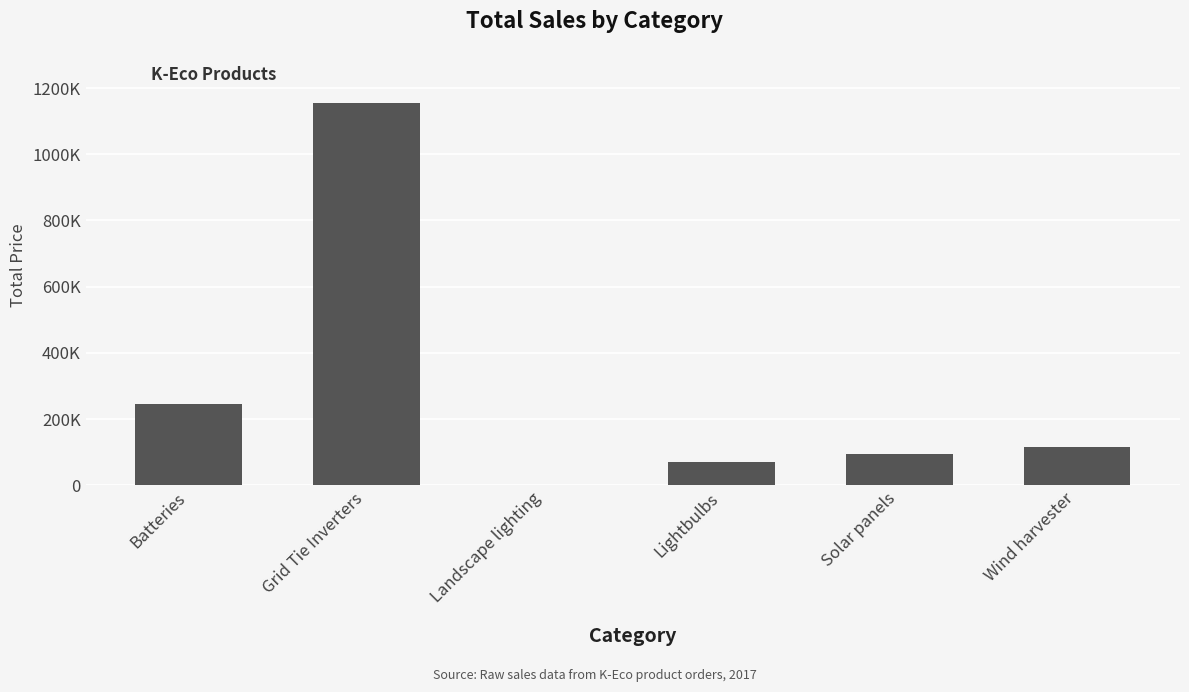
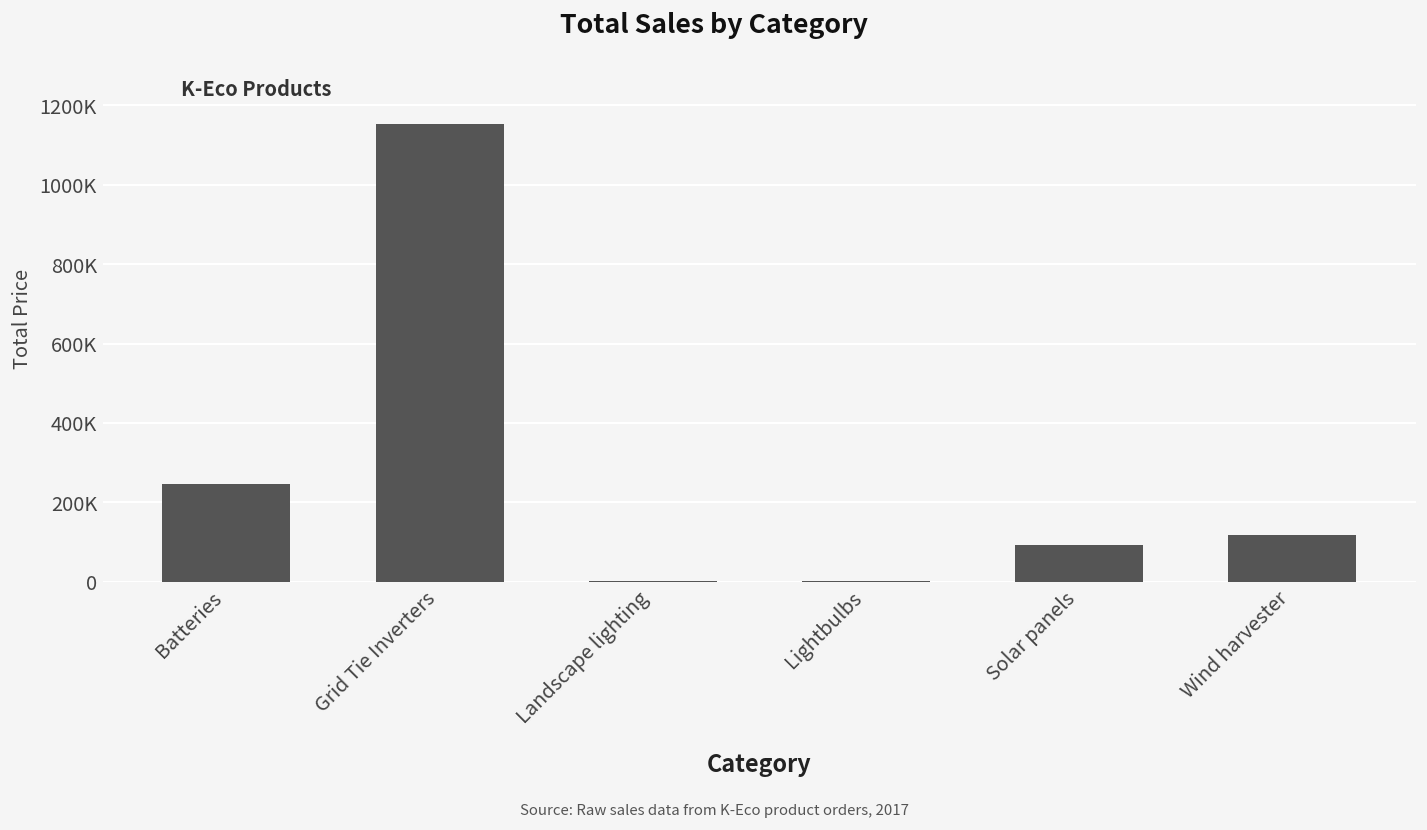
Lightbulbs: 70000 -> 0
